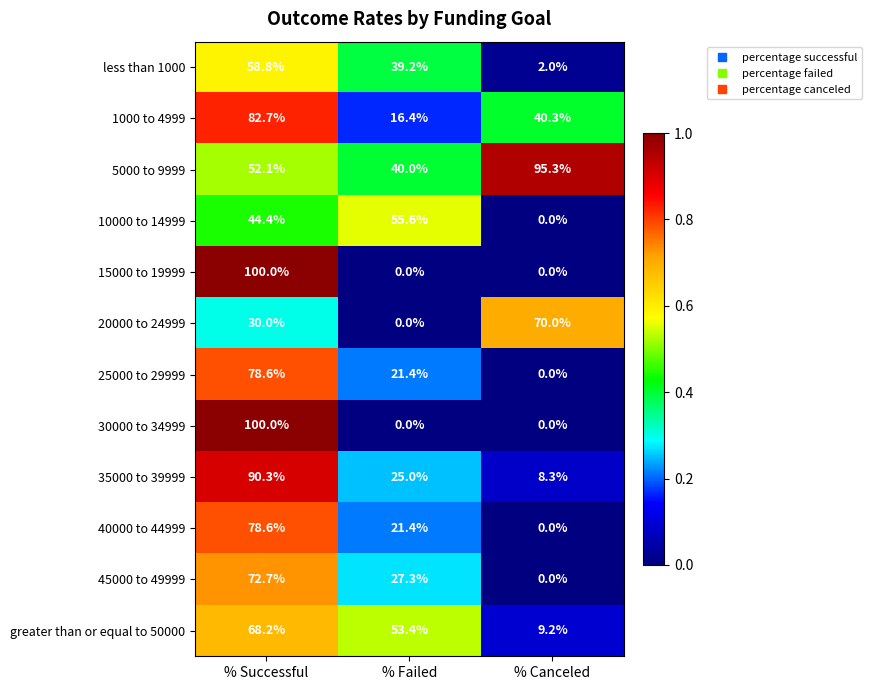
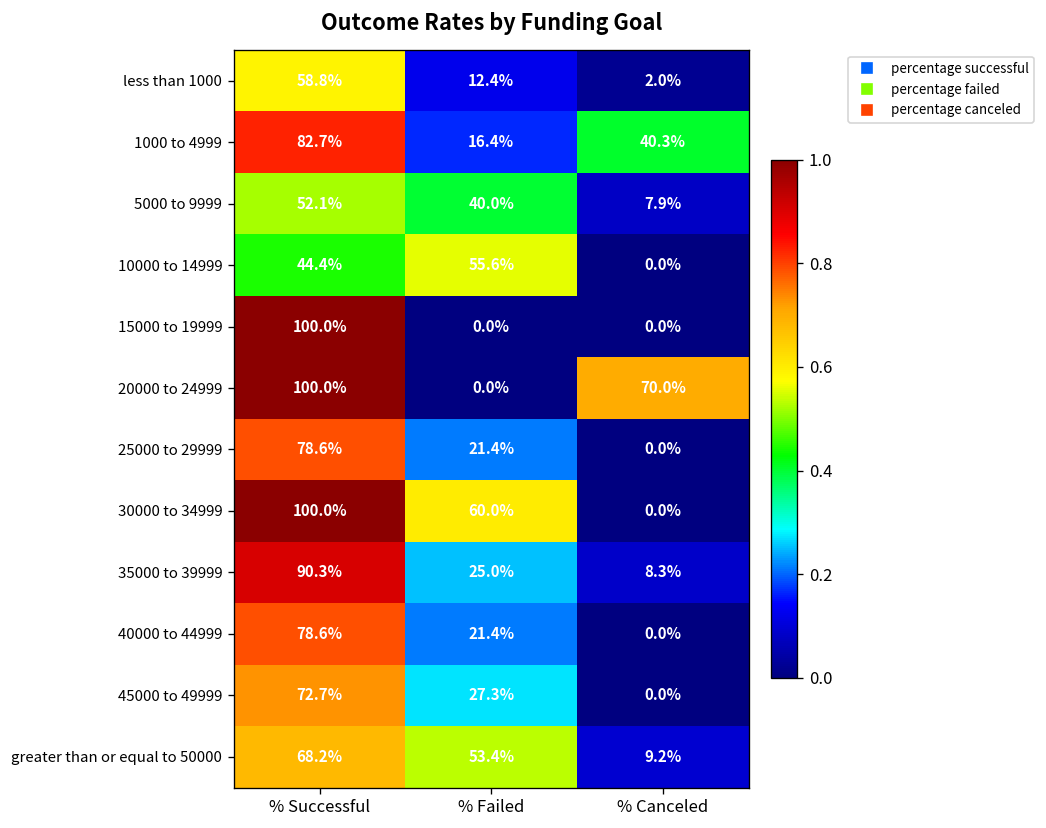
less than 1000, % Failed: 39.2% -> 12.4%
5000 to 9999, % Canceled: 95.3% -> 7.9%
20000 to 24999, % Successful: 30.0% -> 100.0%
30000 to 34999, % Failed: 0.0% -> 60.0%
